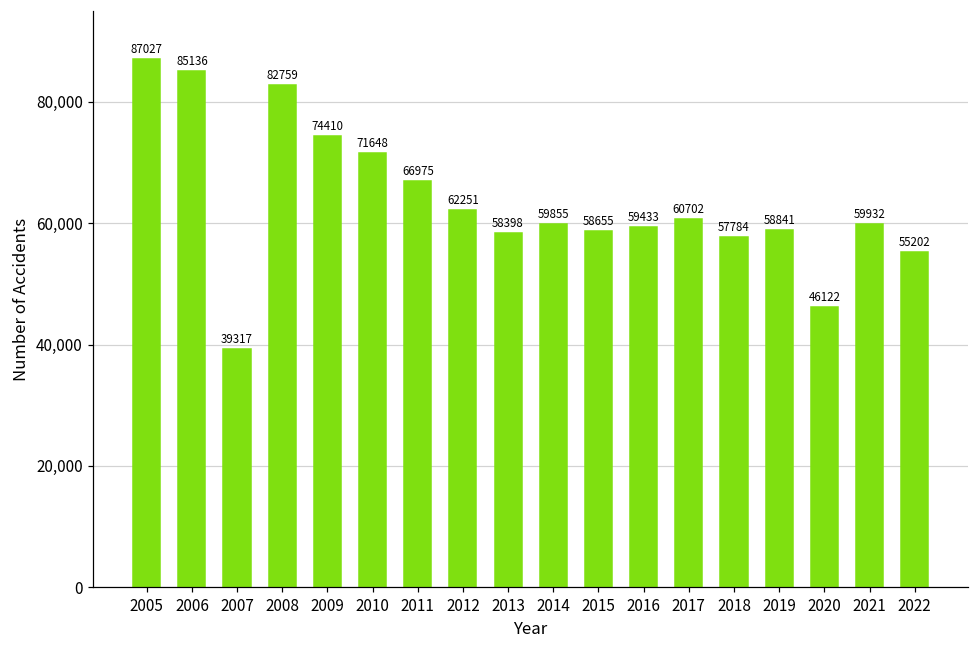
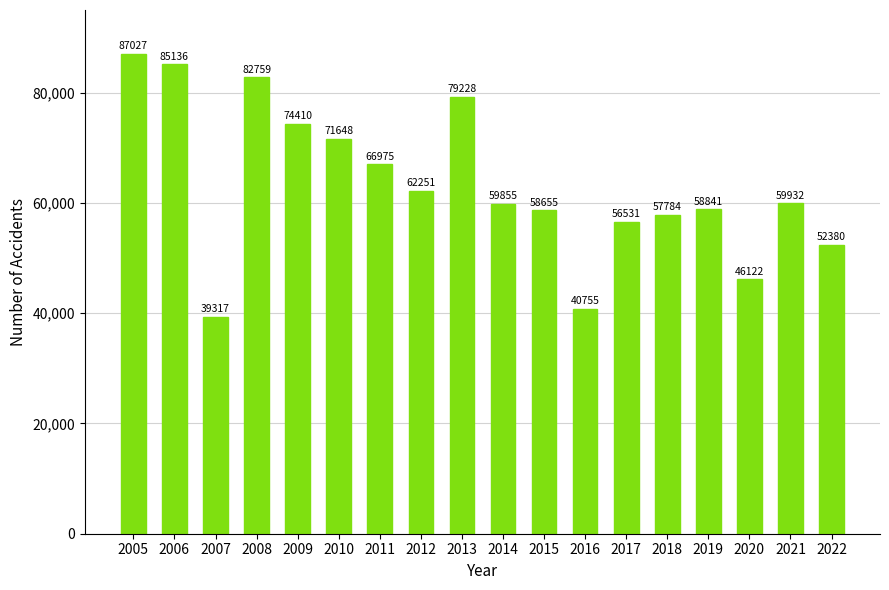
2013: 58398 -> 79228
2016: 59433 -> 40755
2017: 60702 -> 56531
2022: 55202 -> 52380
